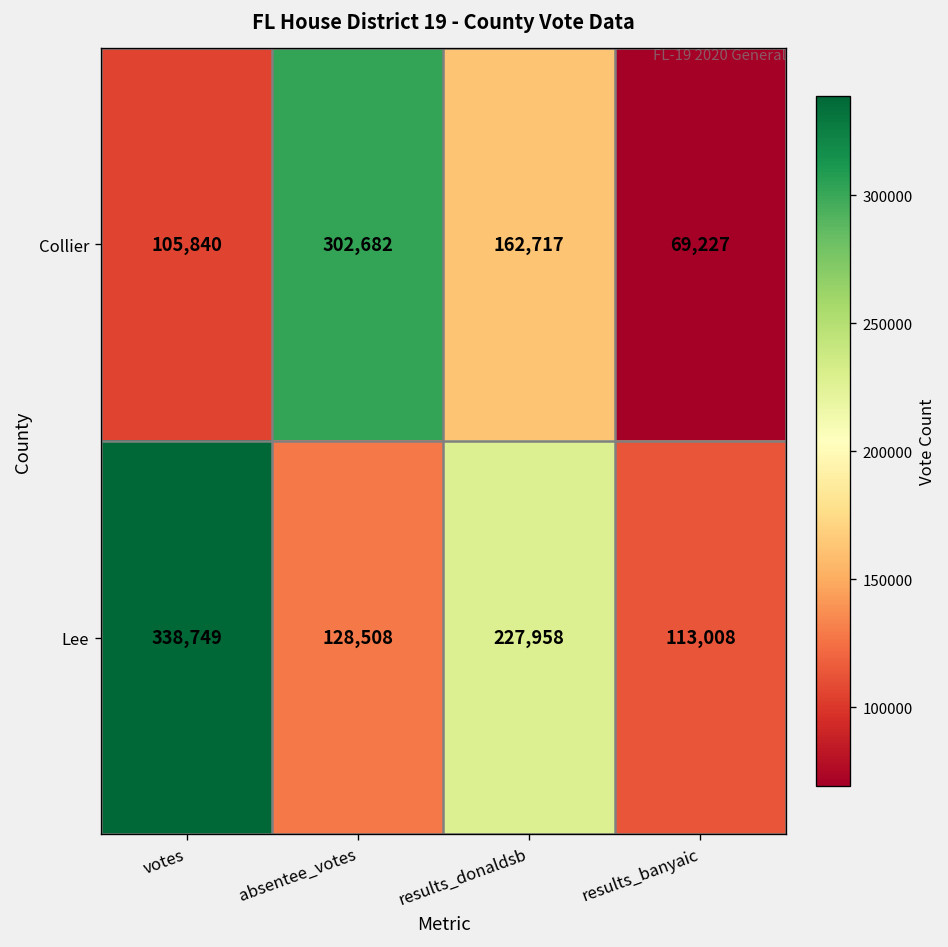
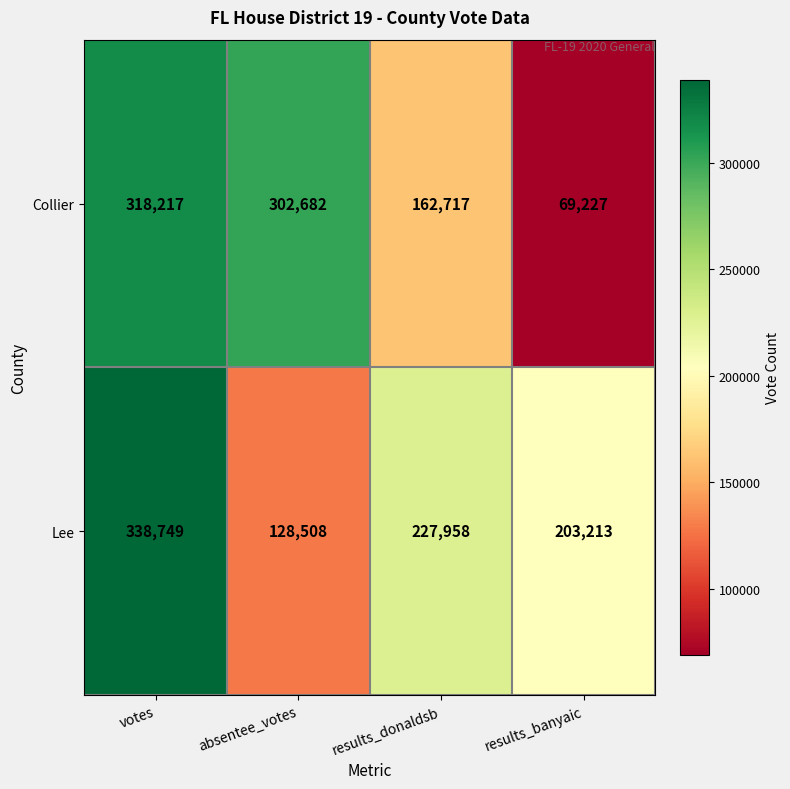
Collier, votes: 105,840 -> 318,217
Lee, results_banyaic: 113,008 -> 203,213
